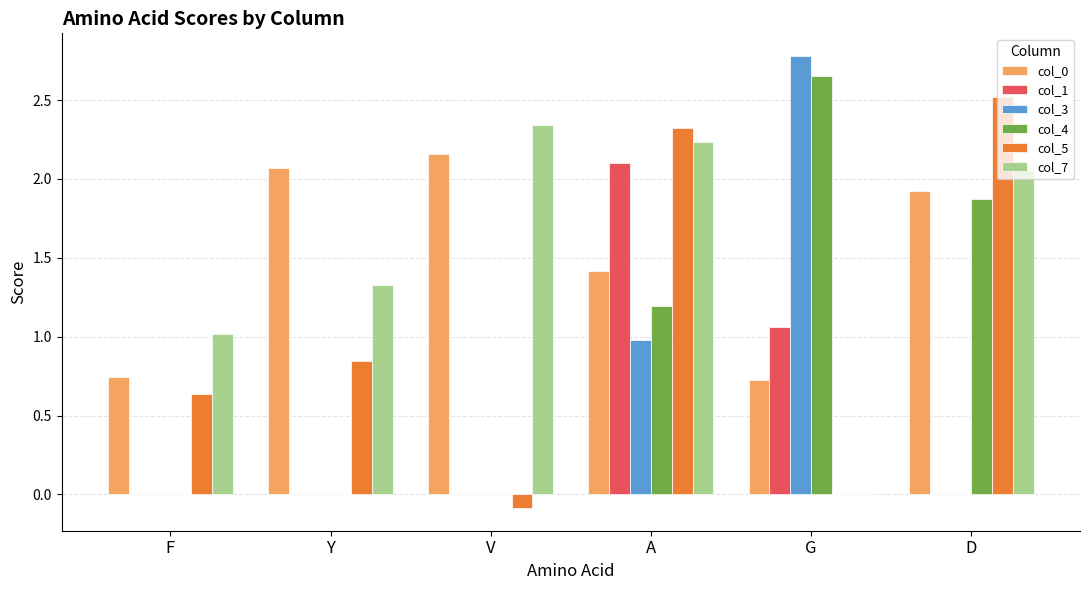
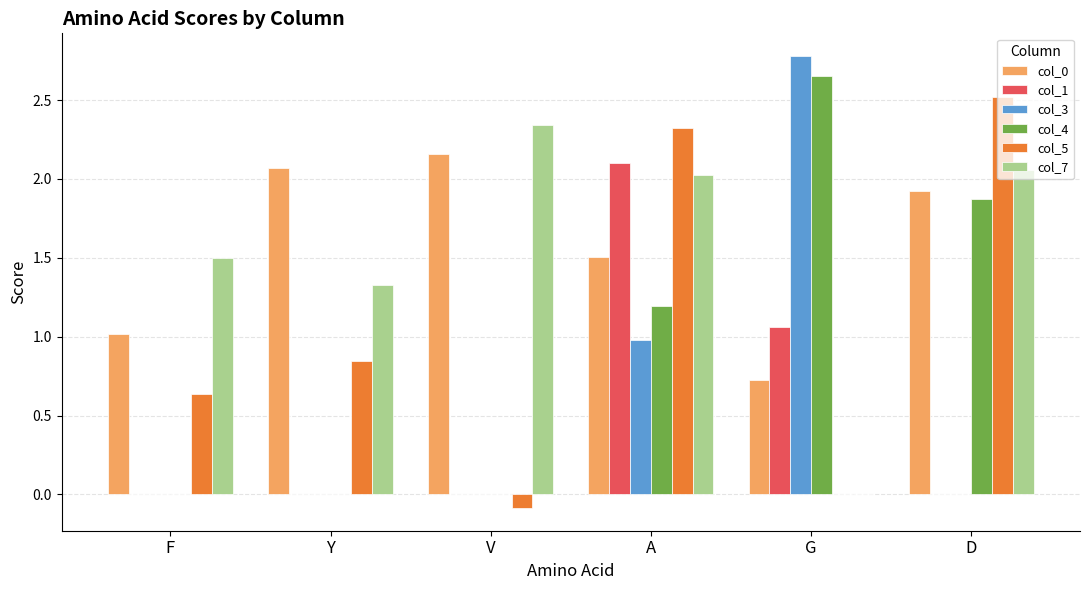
col_0, F: 0.74 -> 1.02
col_7, F: 1.01 -> 1.50
col_0, A: 1.41 -> 1.50
col_7, A: 2.23 -> 2.03
